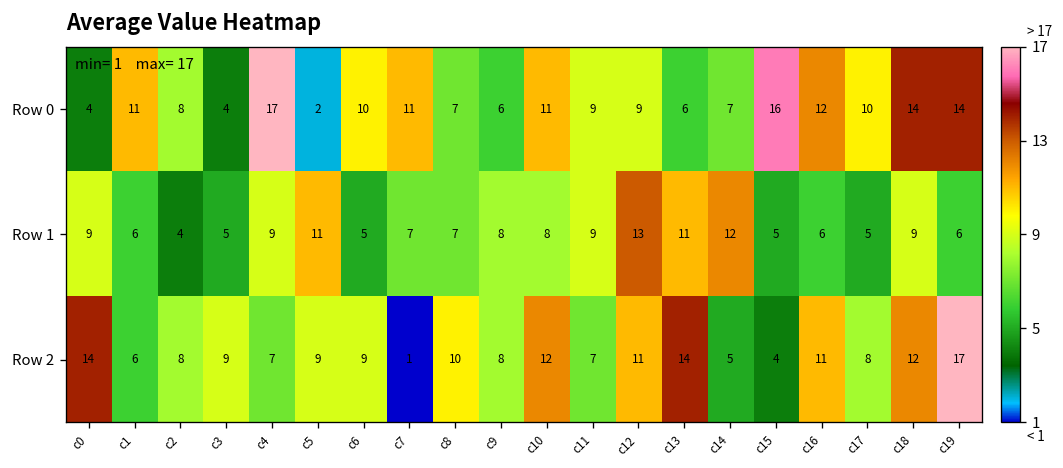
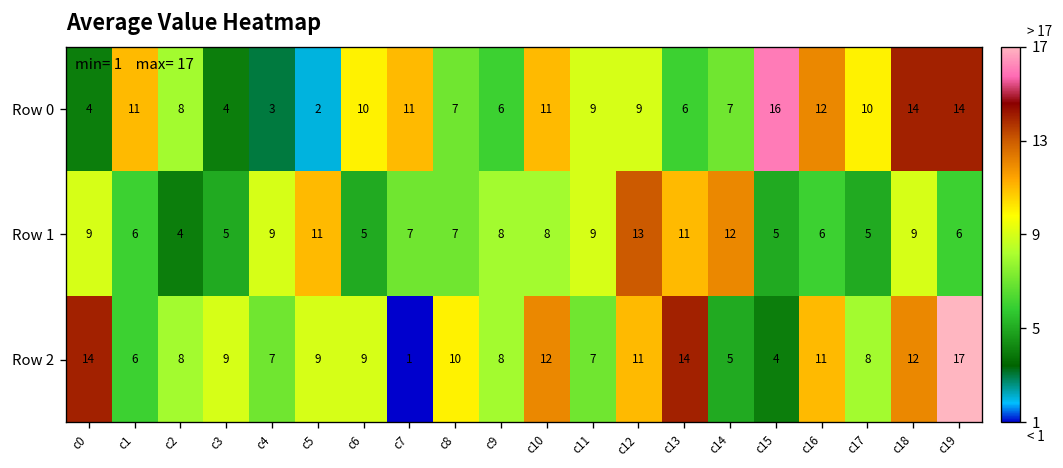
Row 0, c4: 17 -> 3
